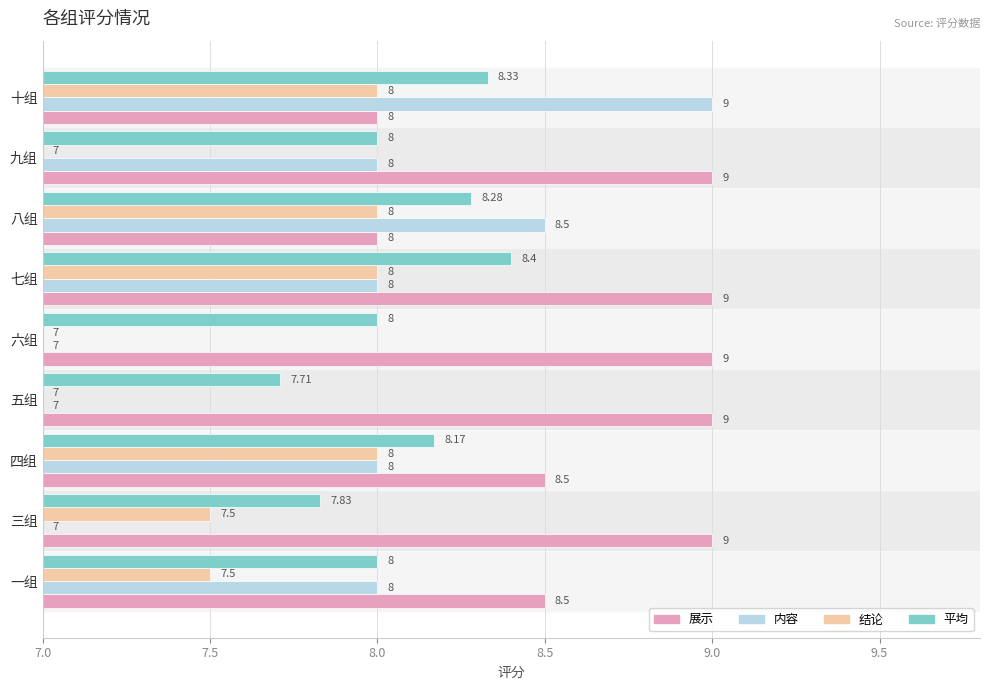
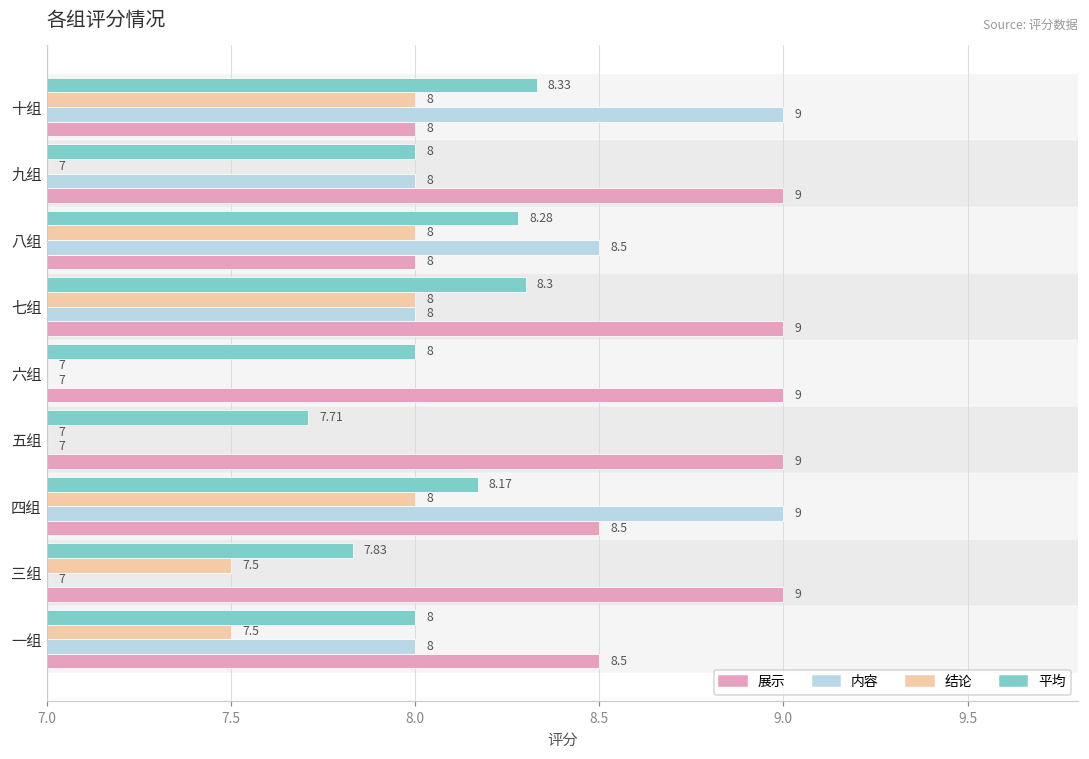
平均, 七组: 8.4 -> 8.3
内容, 四组: 8 -> 9
